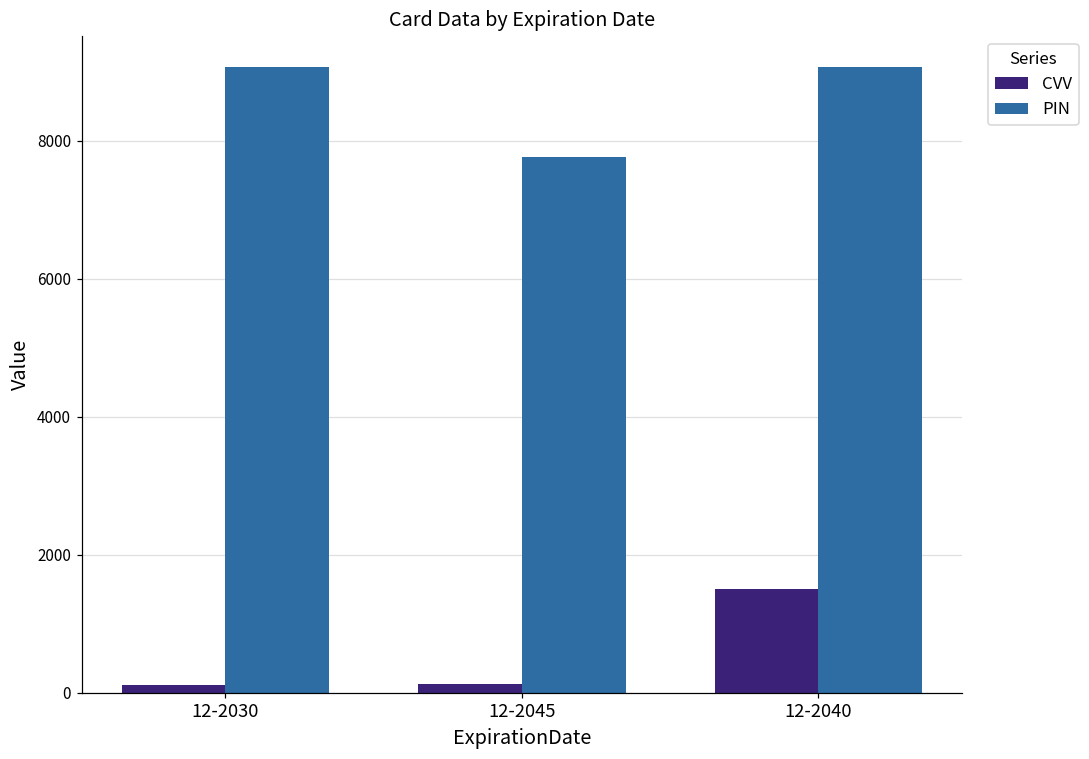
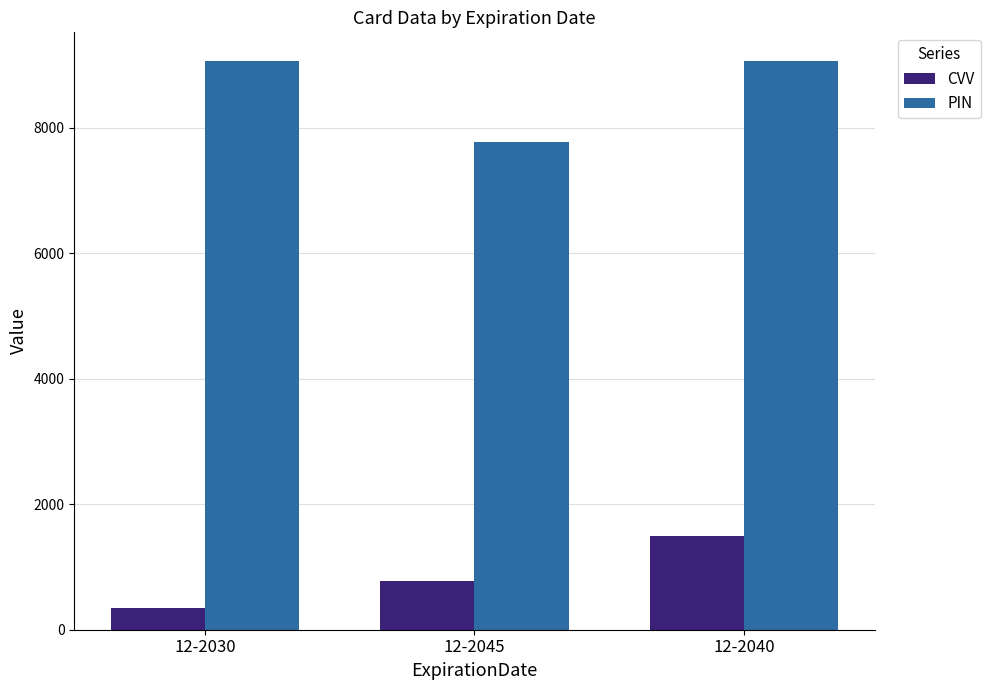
CVV, 12-2030: 100 -> 300
CVV, 12-2045: 100 -> 800
